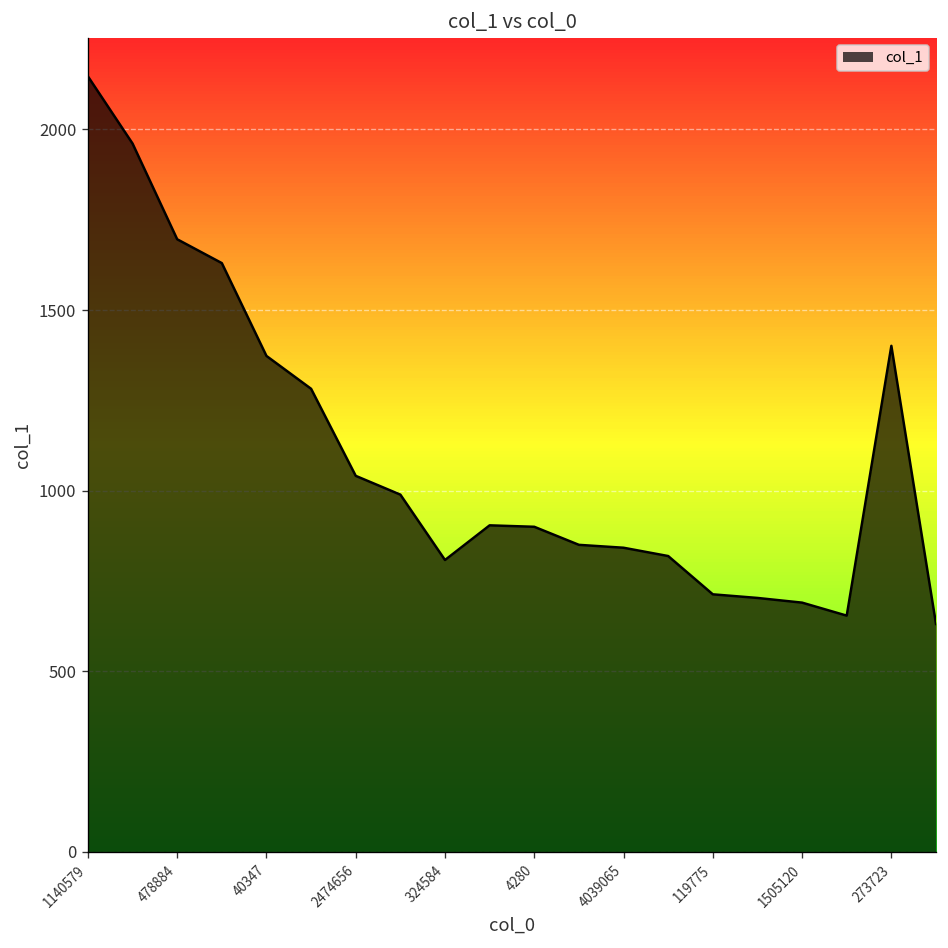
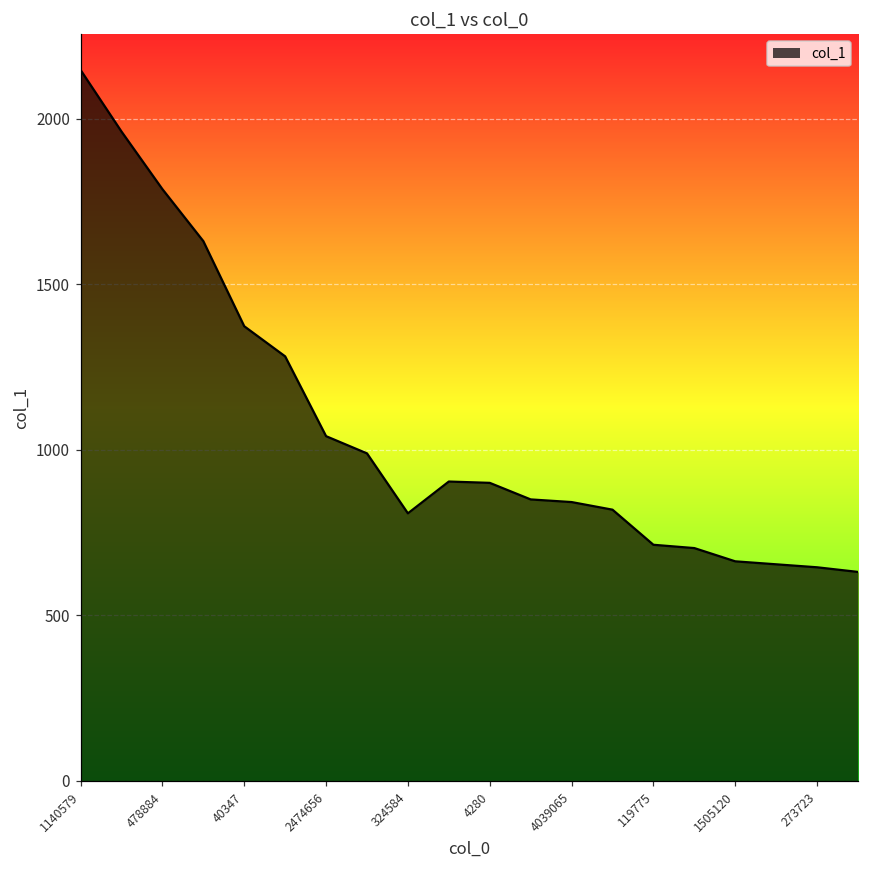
478884: 1700 -> 1790
1505120: 690 -> 660
273723: 1400 -> 650
